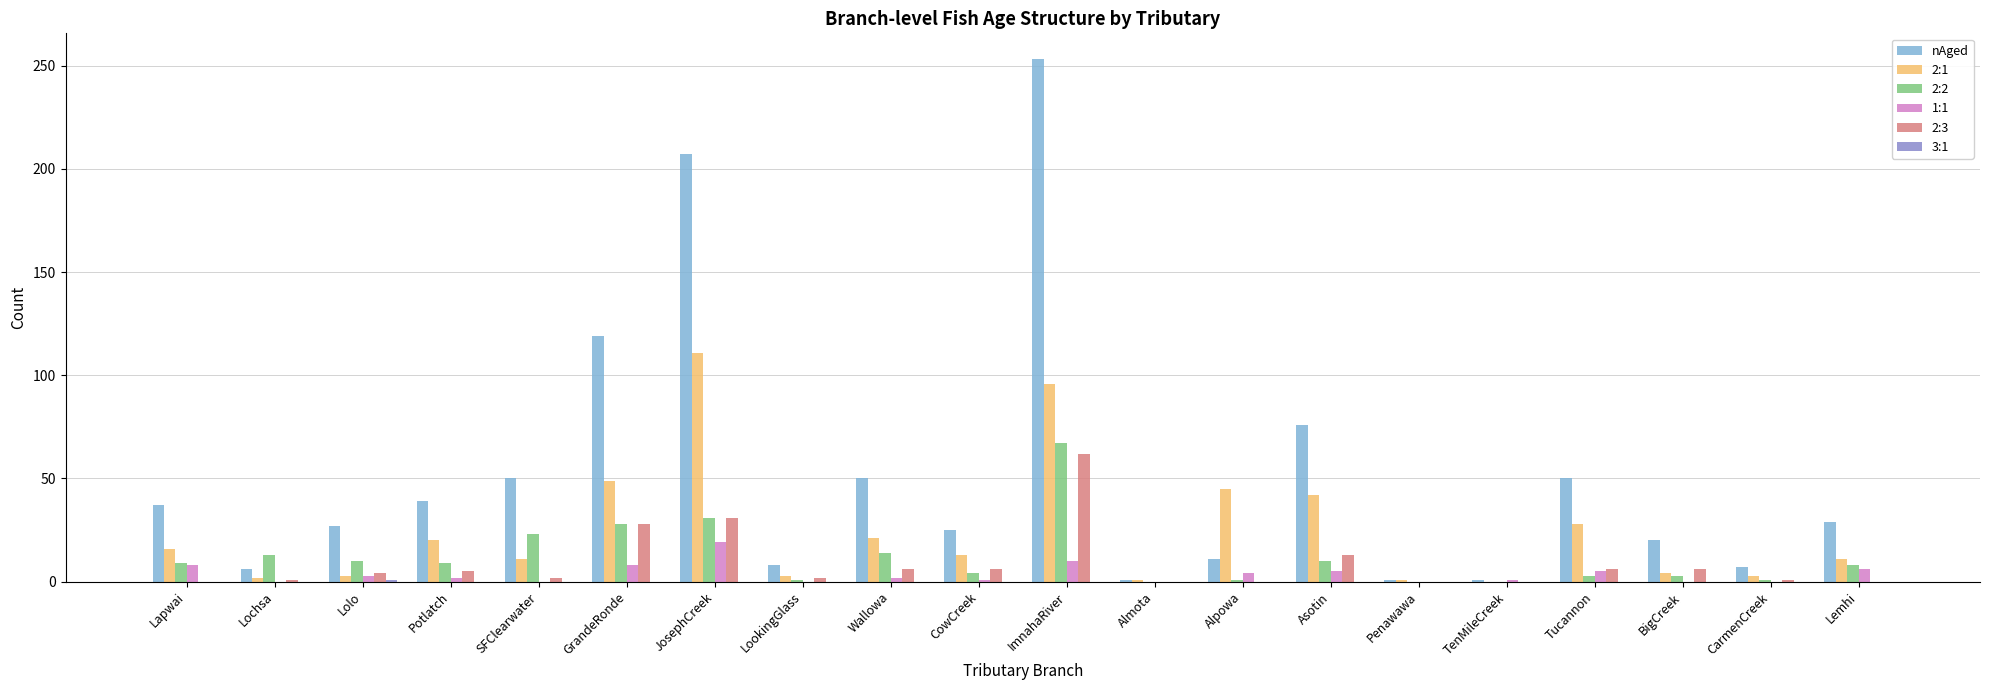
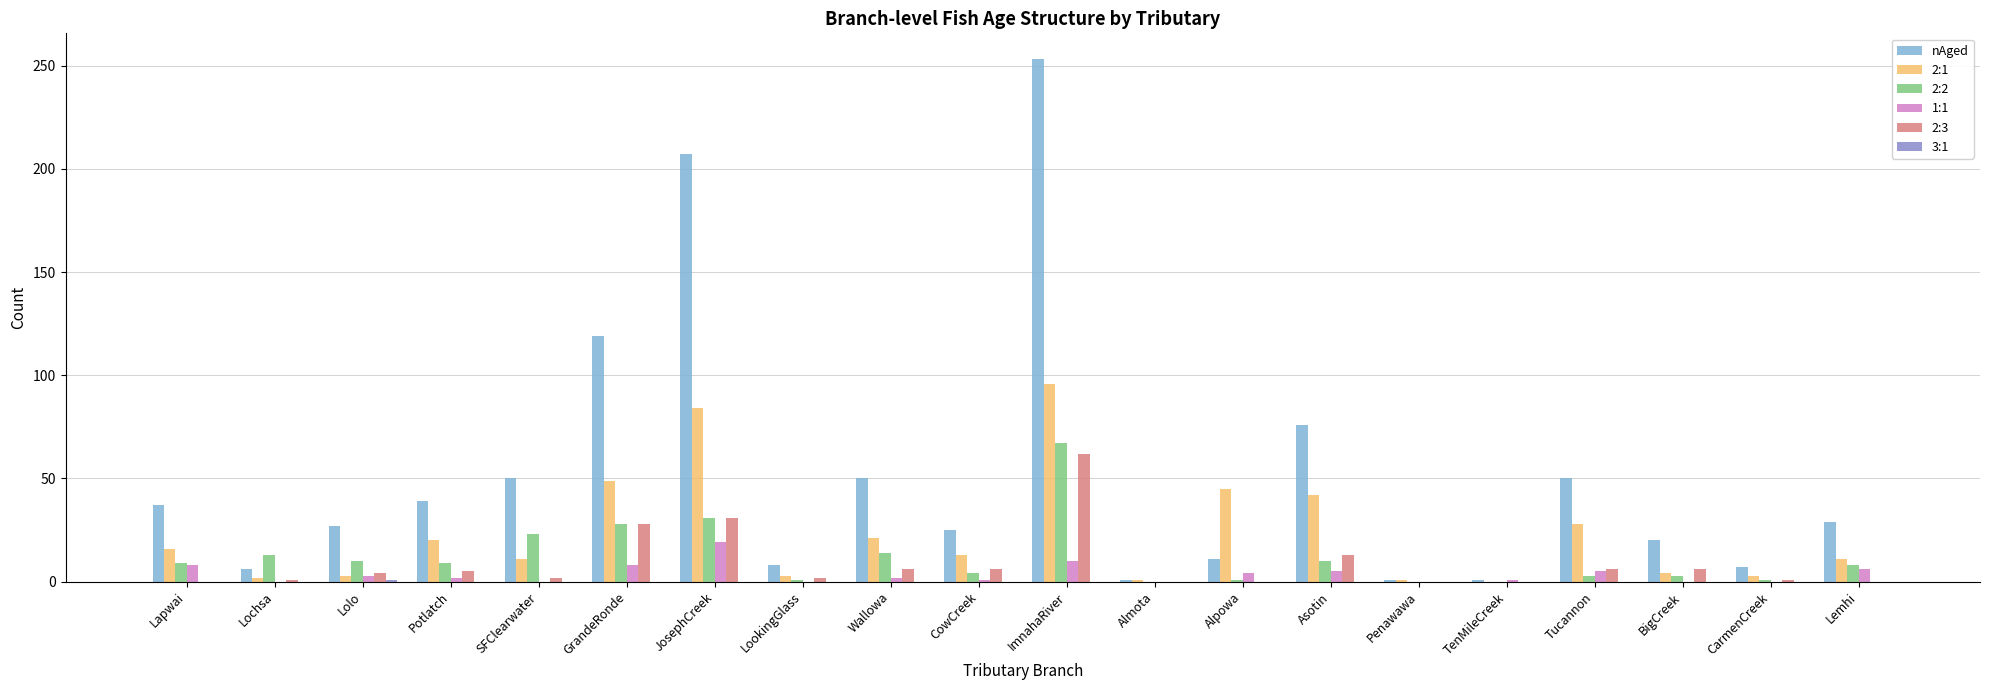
2:1, JosephCreek: 111 -> 84
